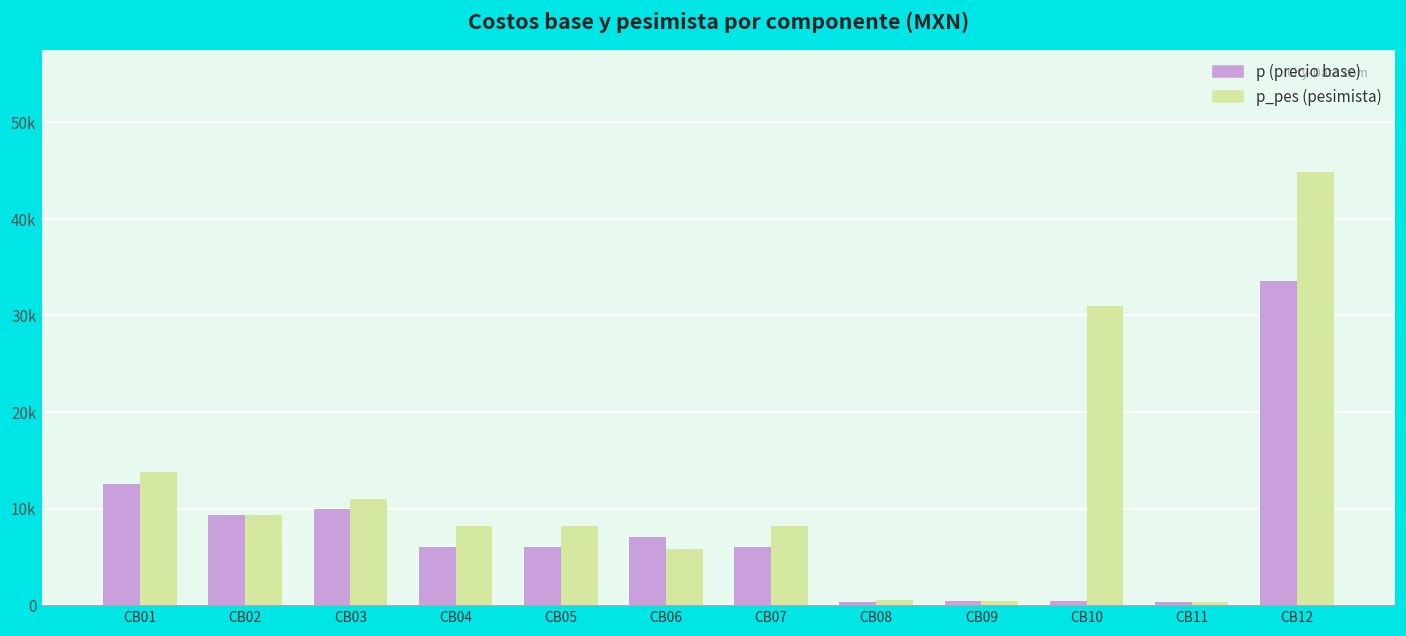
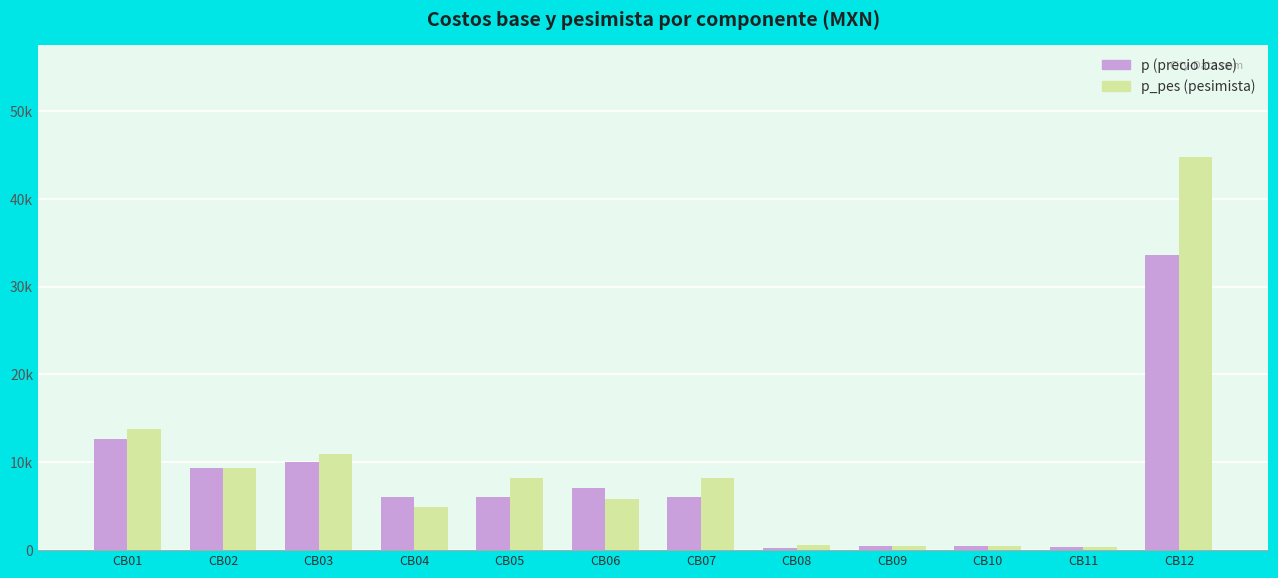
p_pes (pesimista), CB04: 8000 -> 5000
p_pes (pesimista), CB10: 31000 -> 1000
